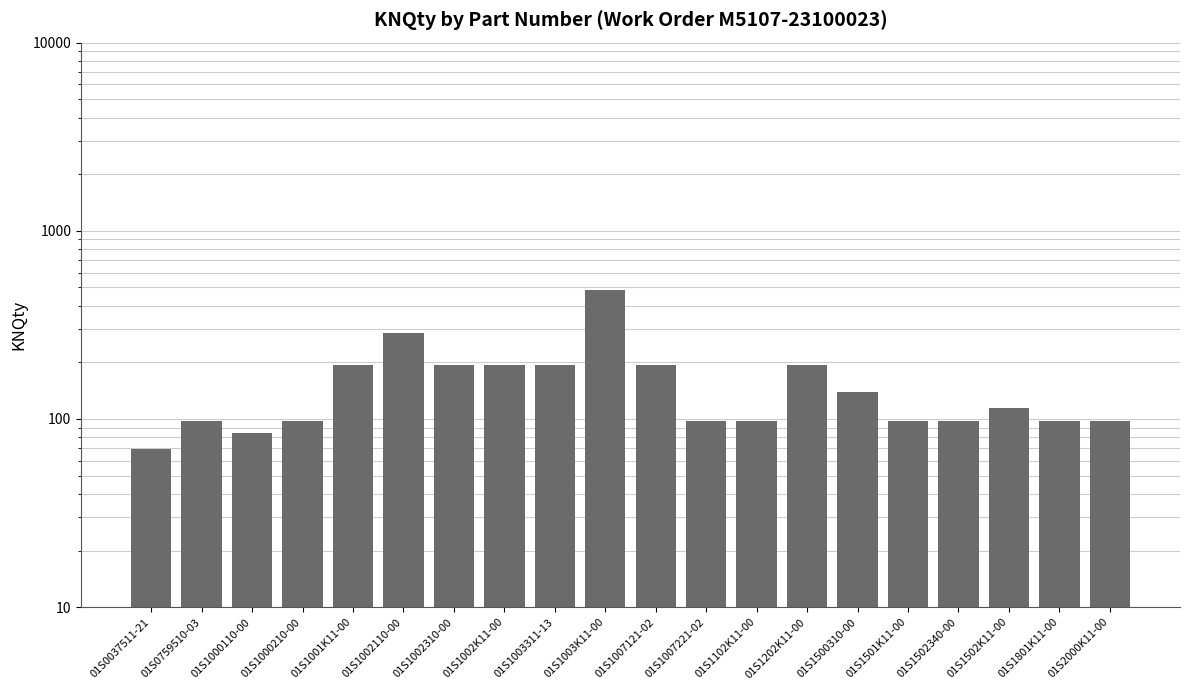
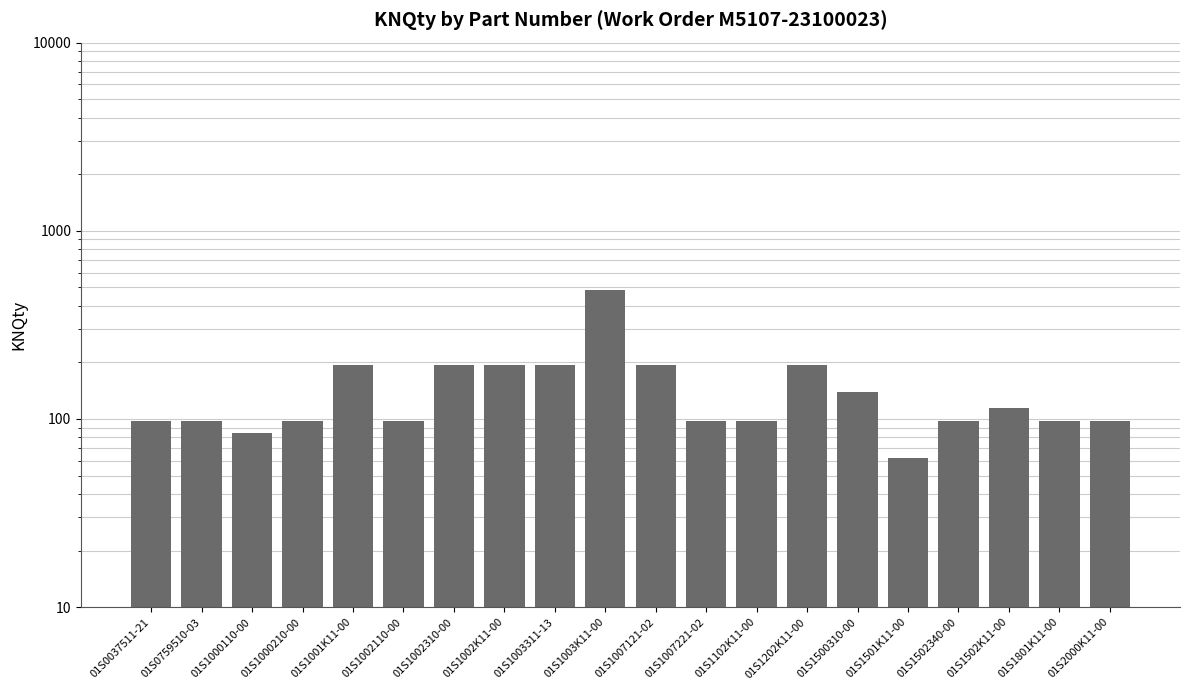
01S0037511-21: 69 -> 100
01S1002110-00: 290 -> 100
01S1501K11-00: 100 -> 62
